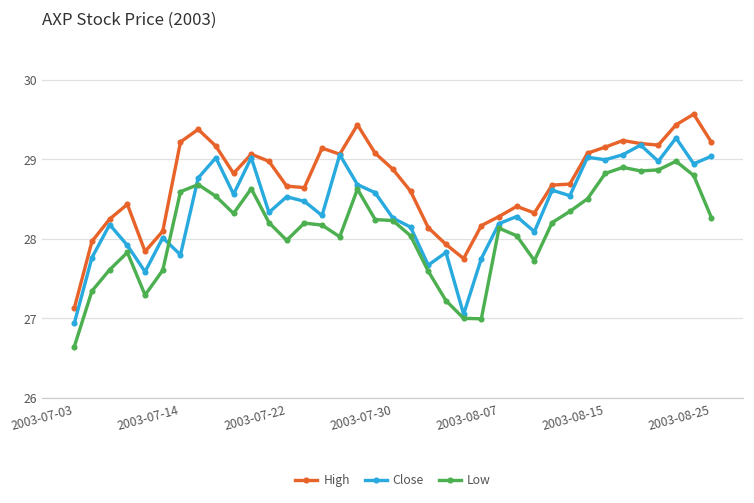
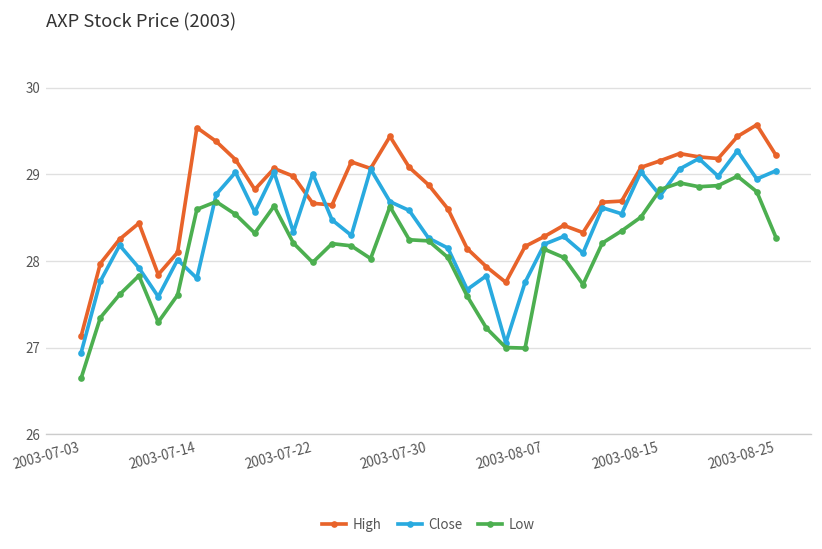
High, 2003-07-14: 29.2 -> 29.5
Close, 2003-07-22: 28.5 -> 29.0
Close, 2003-08-15: 29.0 -> 28.8
